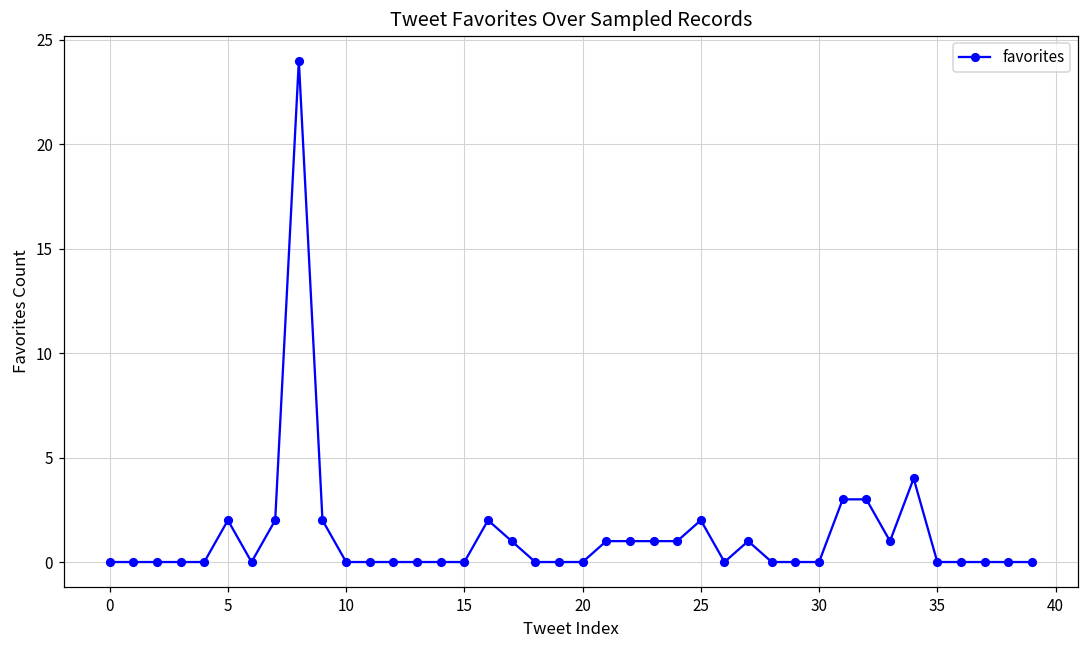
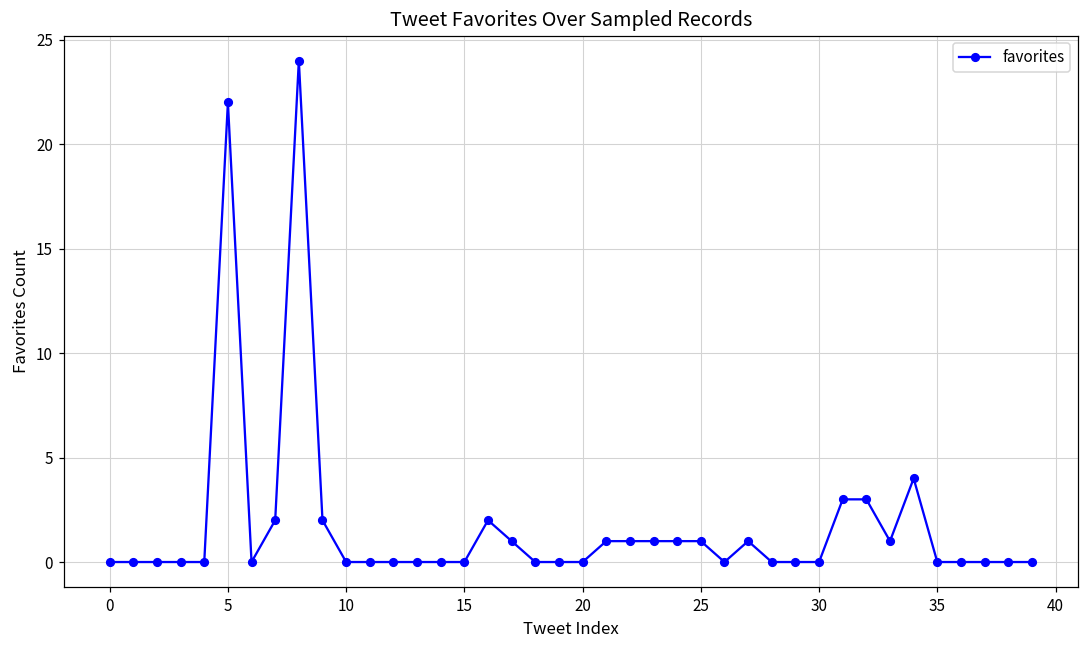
5: 2 -> 22
25: 2 -> 1
